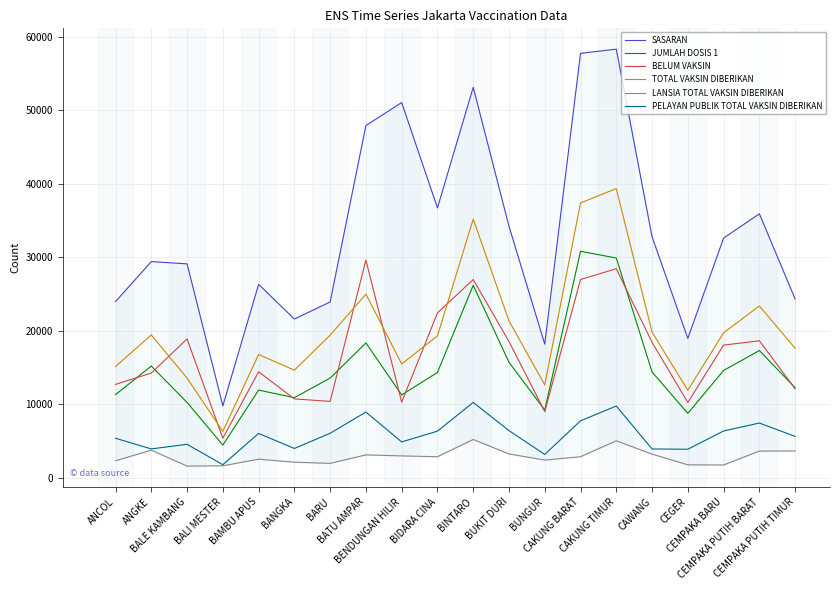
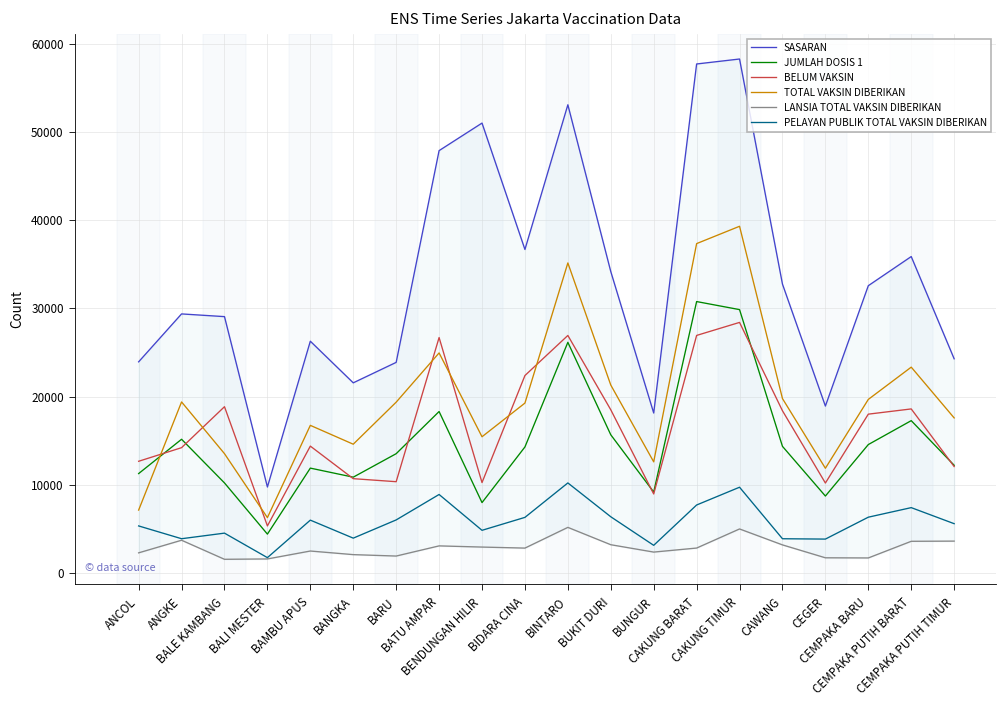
TOTAL VAKSIN DIBERIKAN, ANCOL: 15000 -> 7000
BELUM VAKSIN, BATU AMPAR: 30000 -> 27000
JUMLAH DOSIS 1, BENDUNGAN HILIR: 11000 -> 8000
